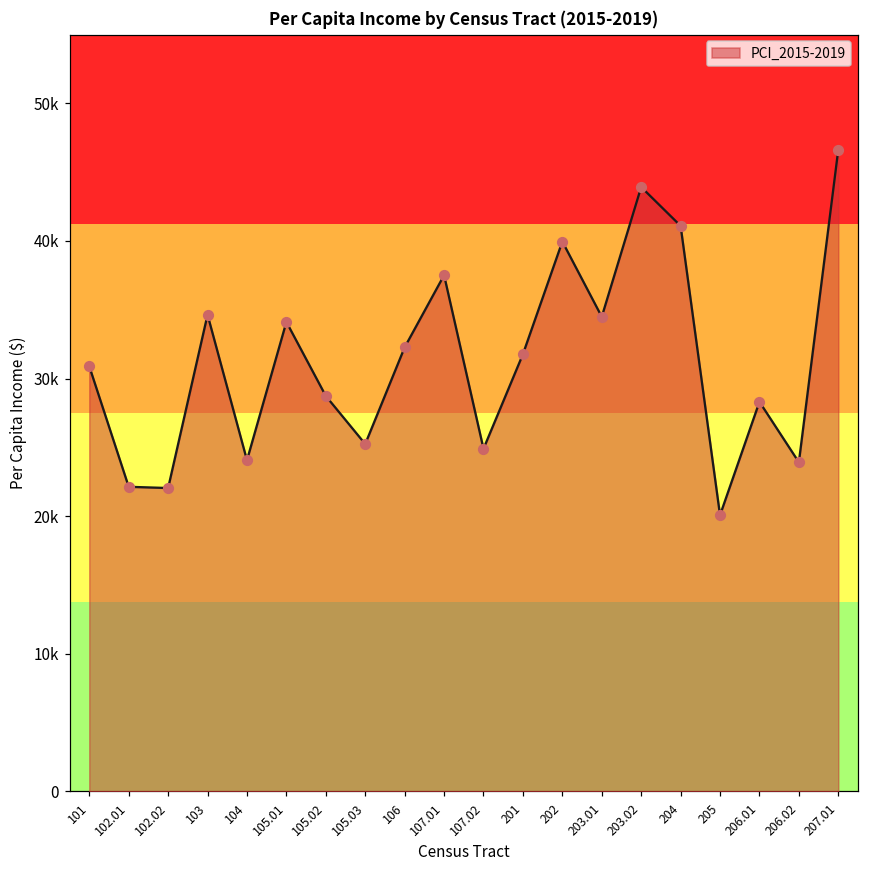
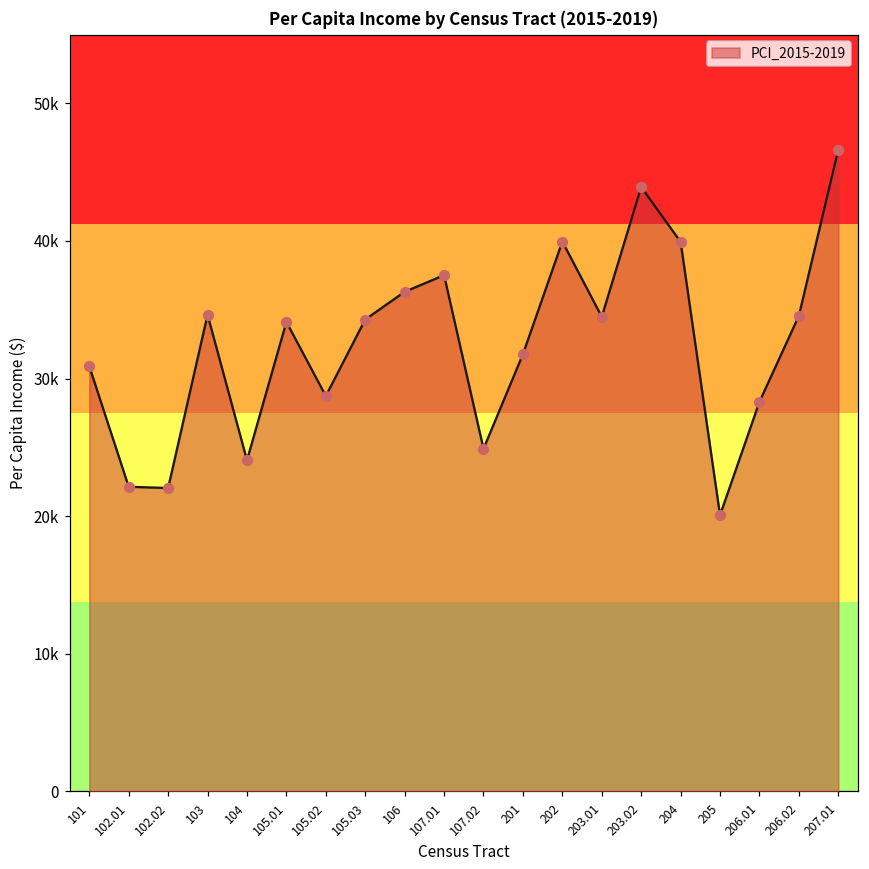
105.03: 25200 -> 34300
106: 32300 -> 36300
204: 41100 -> 39900
206.02: 23900 -> 34600
